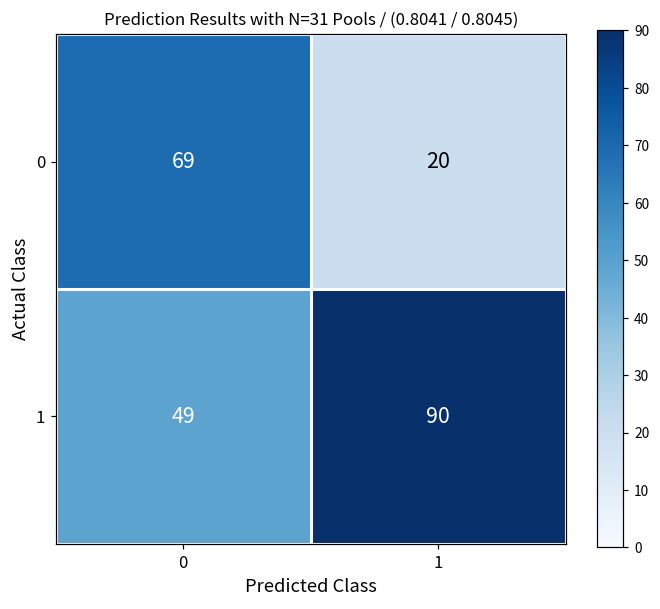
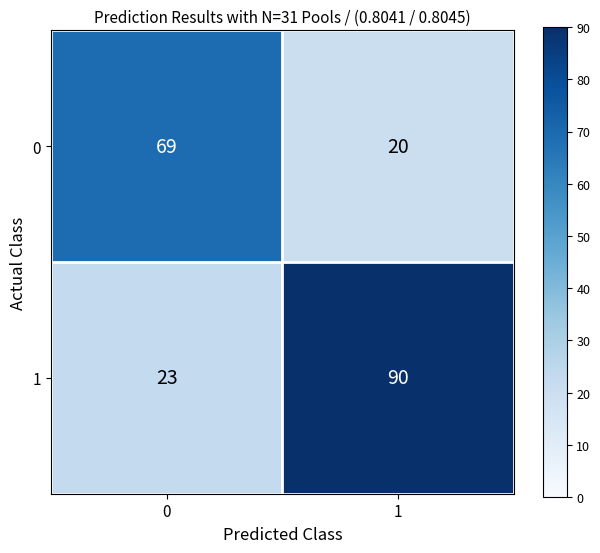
1, 0: 49 -> 23
